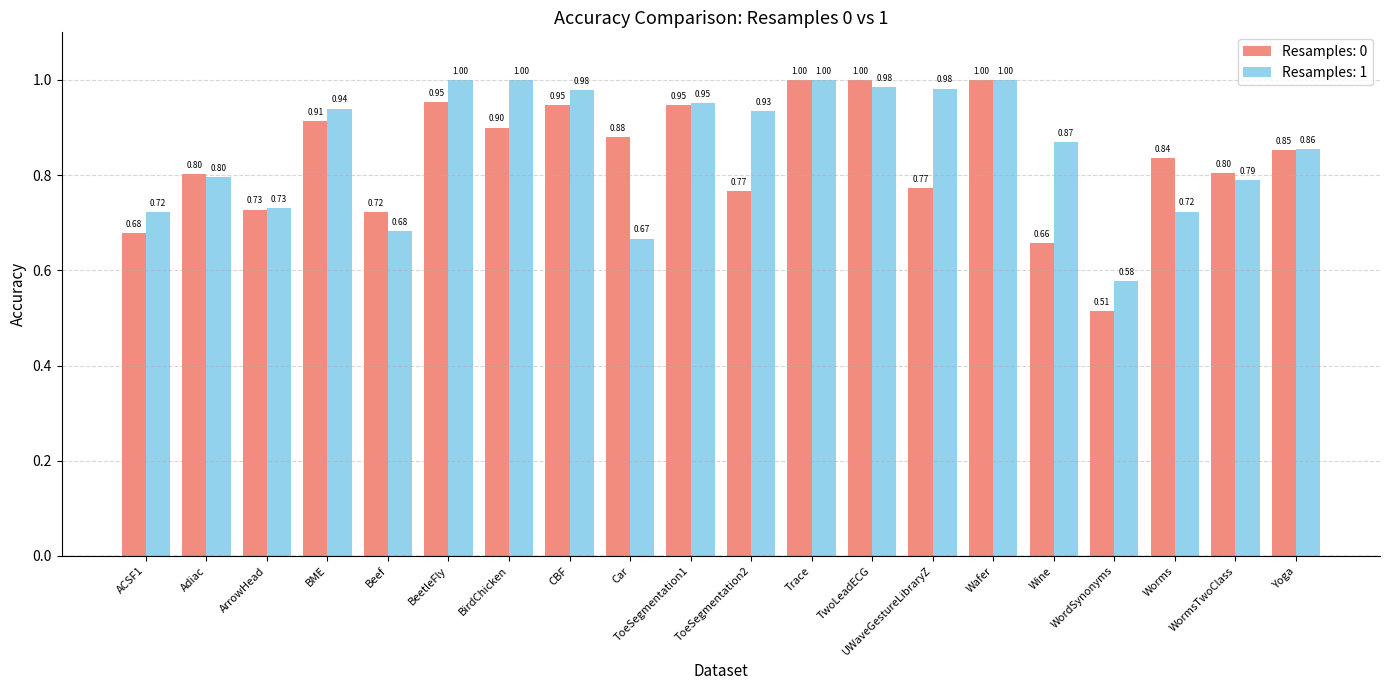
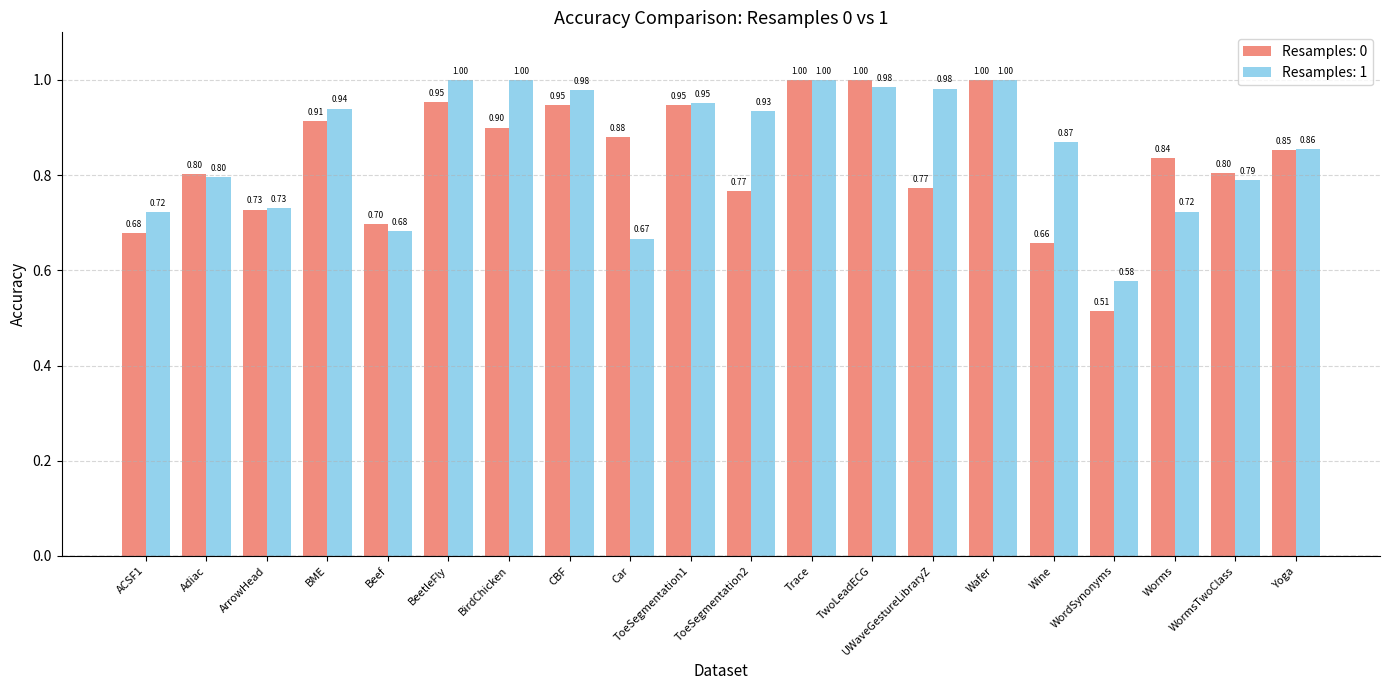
Resamples: 0, Beef: 0.72 -> 0.70
